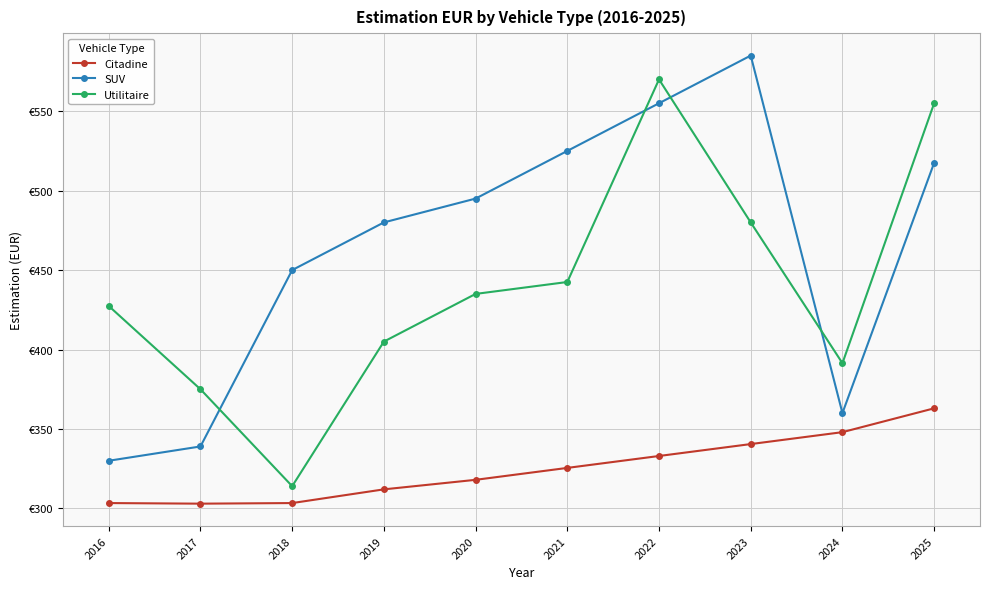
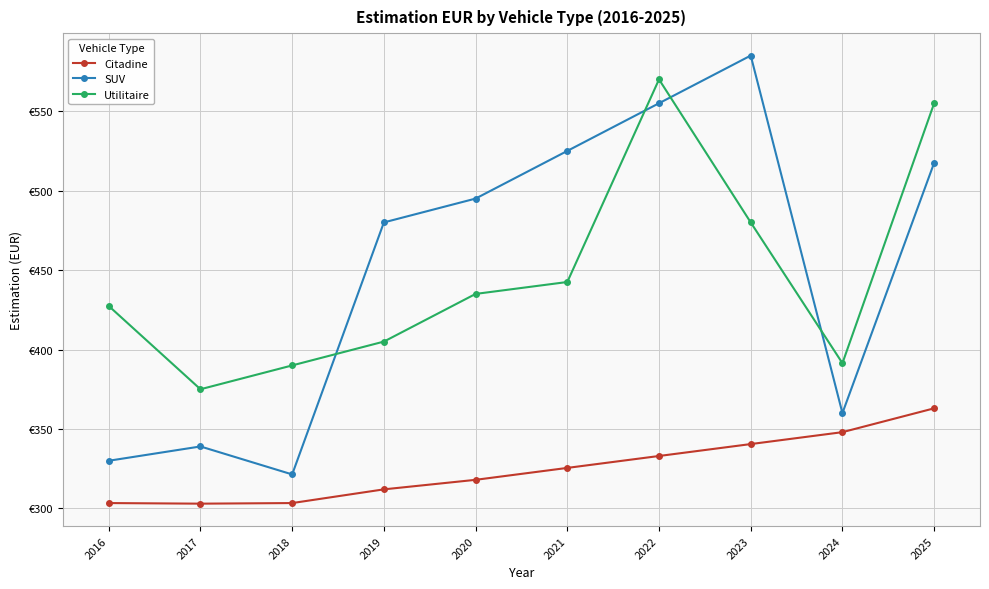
SUV, 2018: €450 -> €321
Utilitaire, 2018: €314 -> €390
